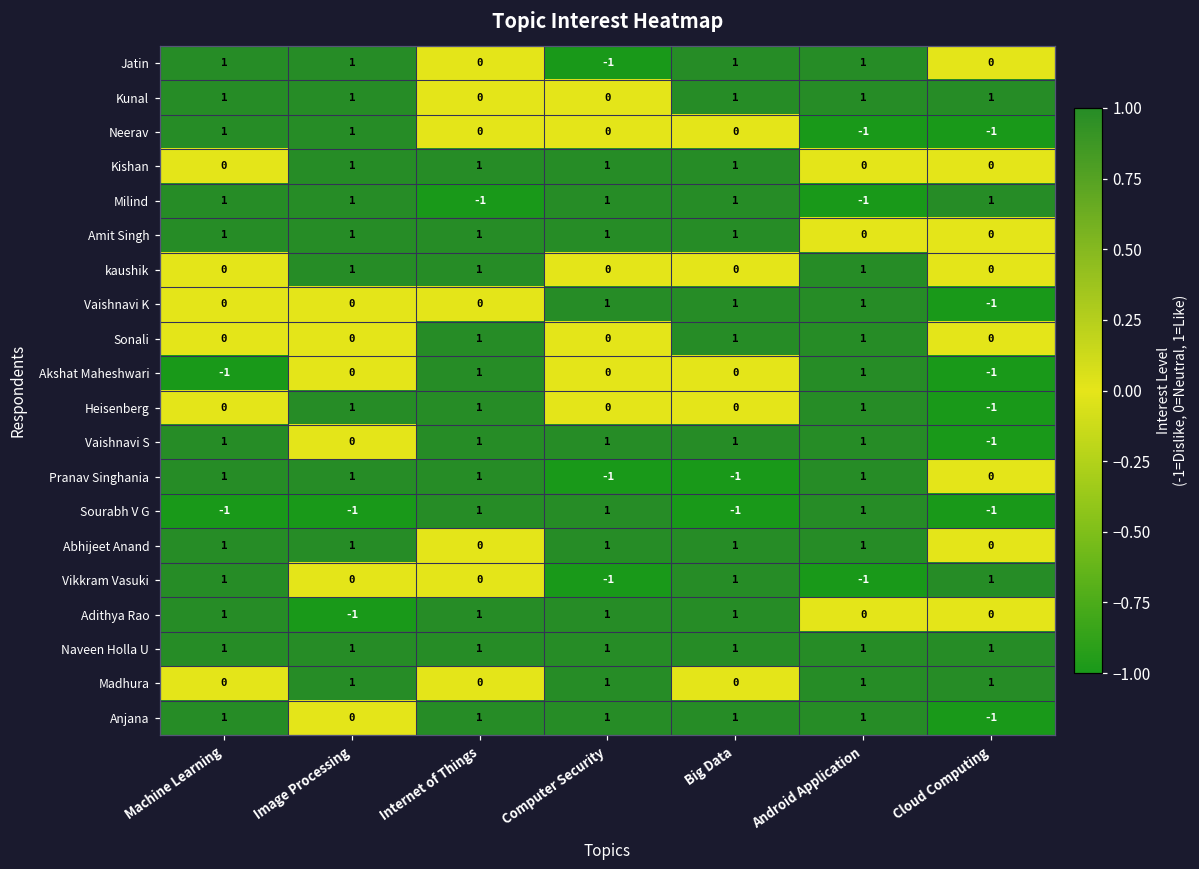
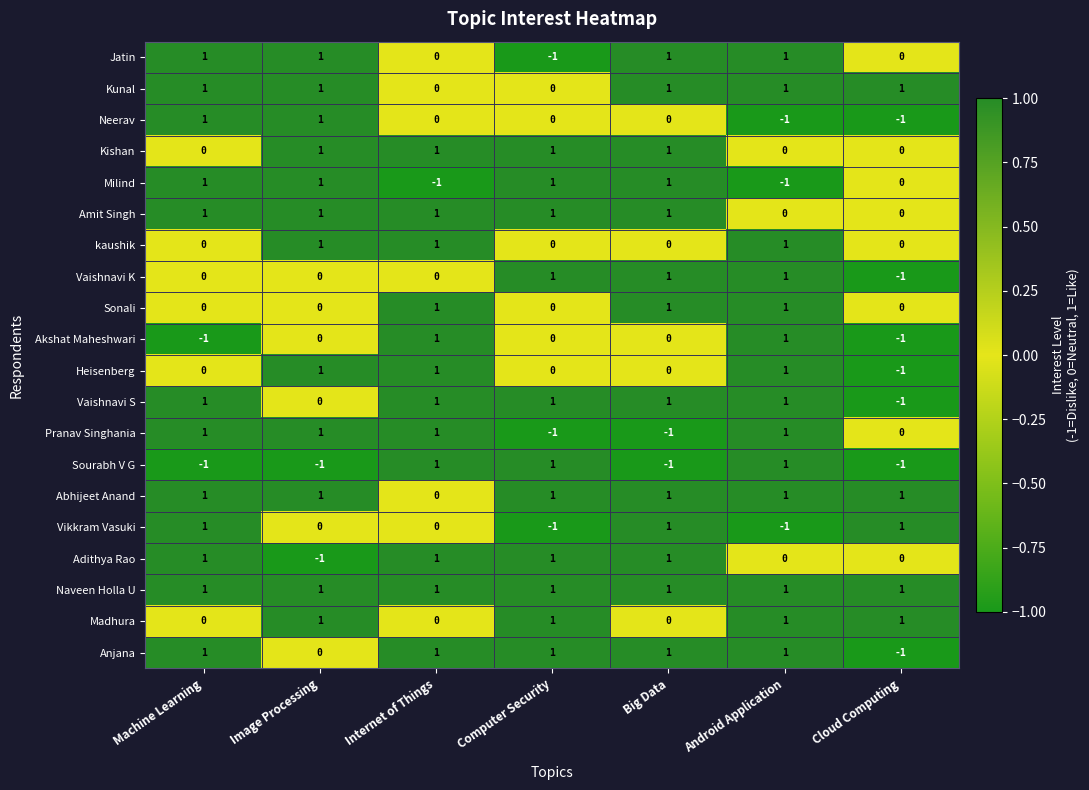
Milind, Cloud Computing: 1 -> 0
Abhijeet Anand, Cloud Computing: 0 -> 1
